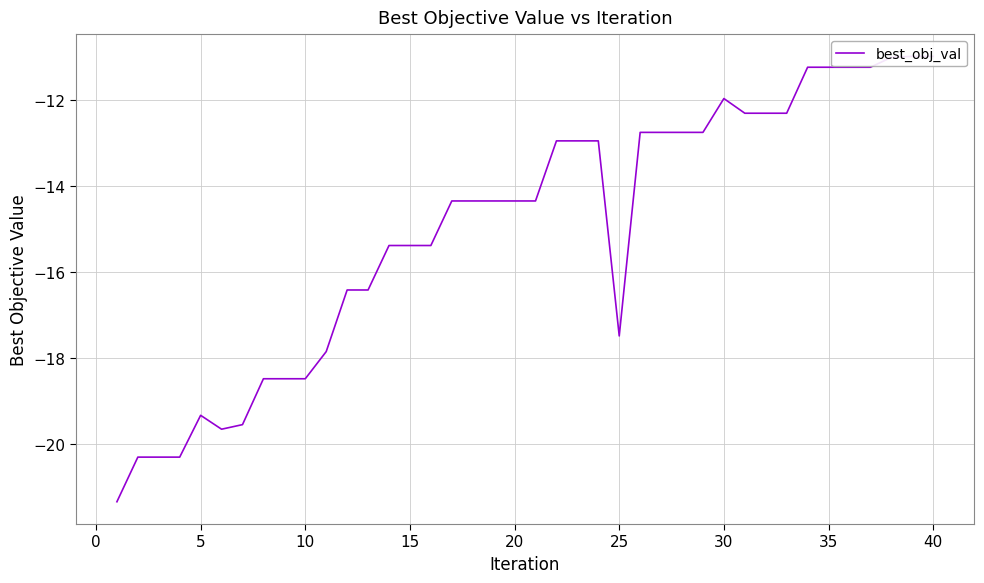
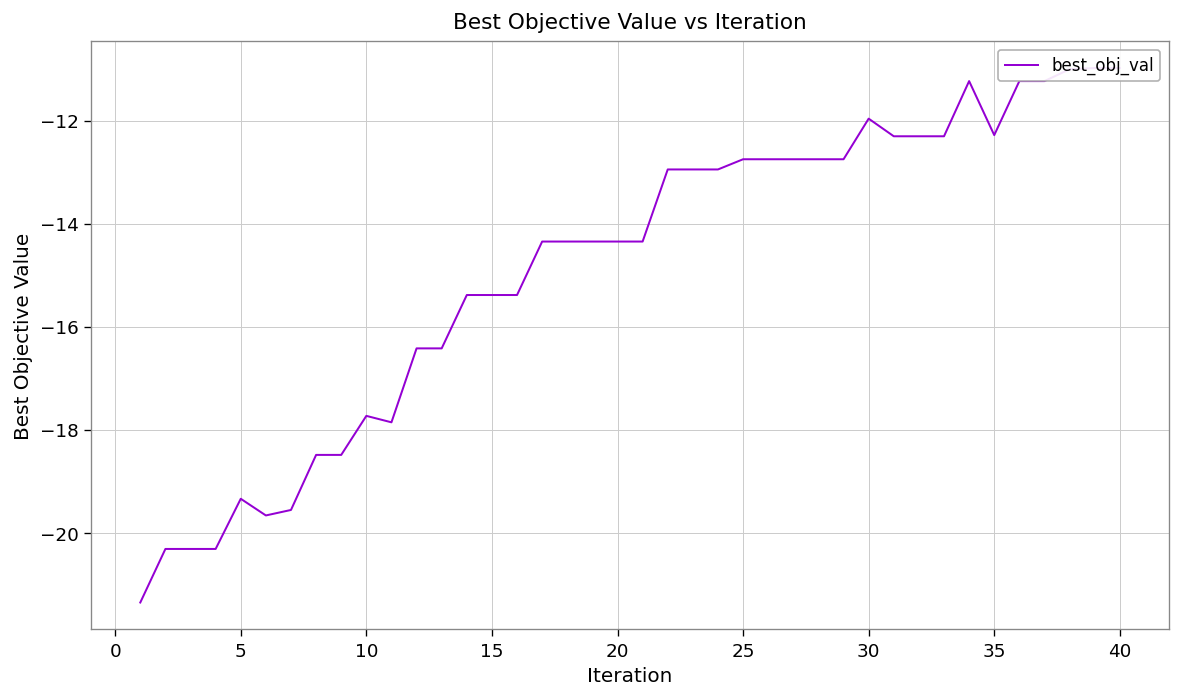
10: -18.5 -> -17.7
25: -17.5 -> -12.7
35: -11.2 -> -12.3
